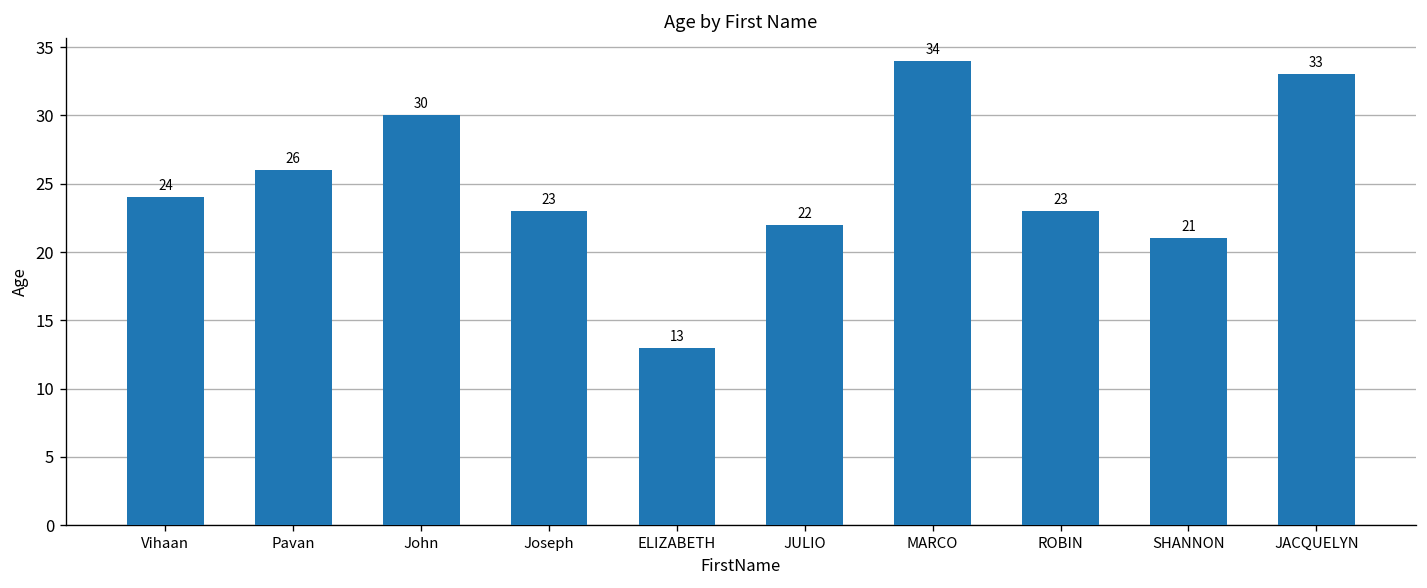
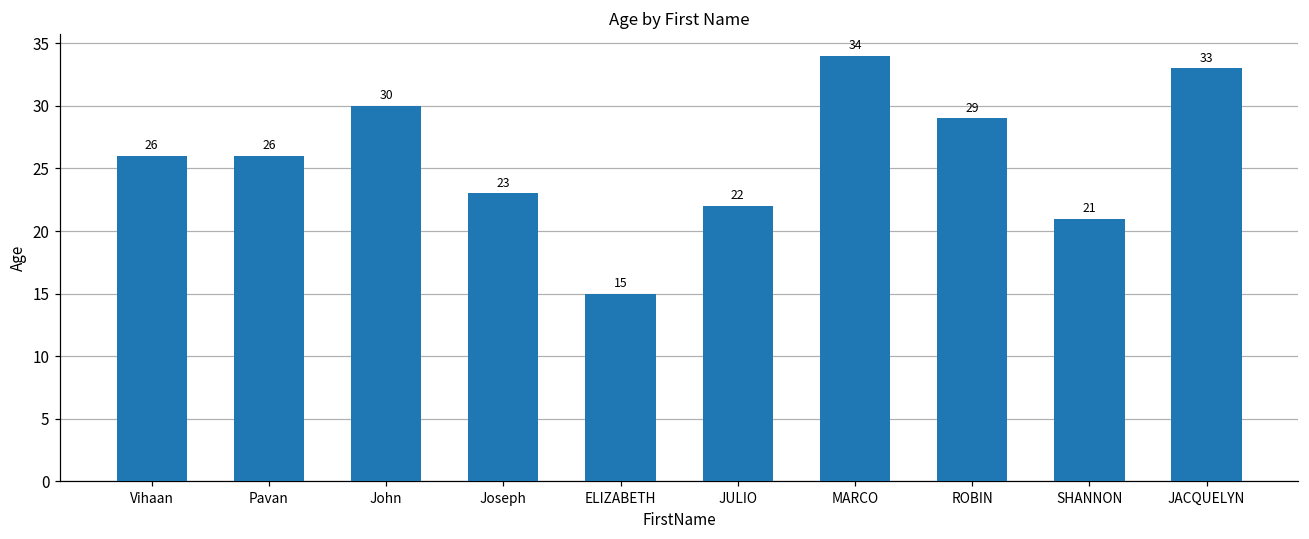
Vihaan: 24 -> 26
ELIZABETH: 13 -> 15
ROBIN: 23 -> 29
